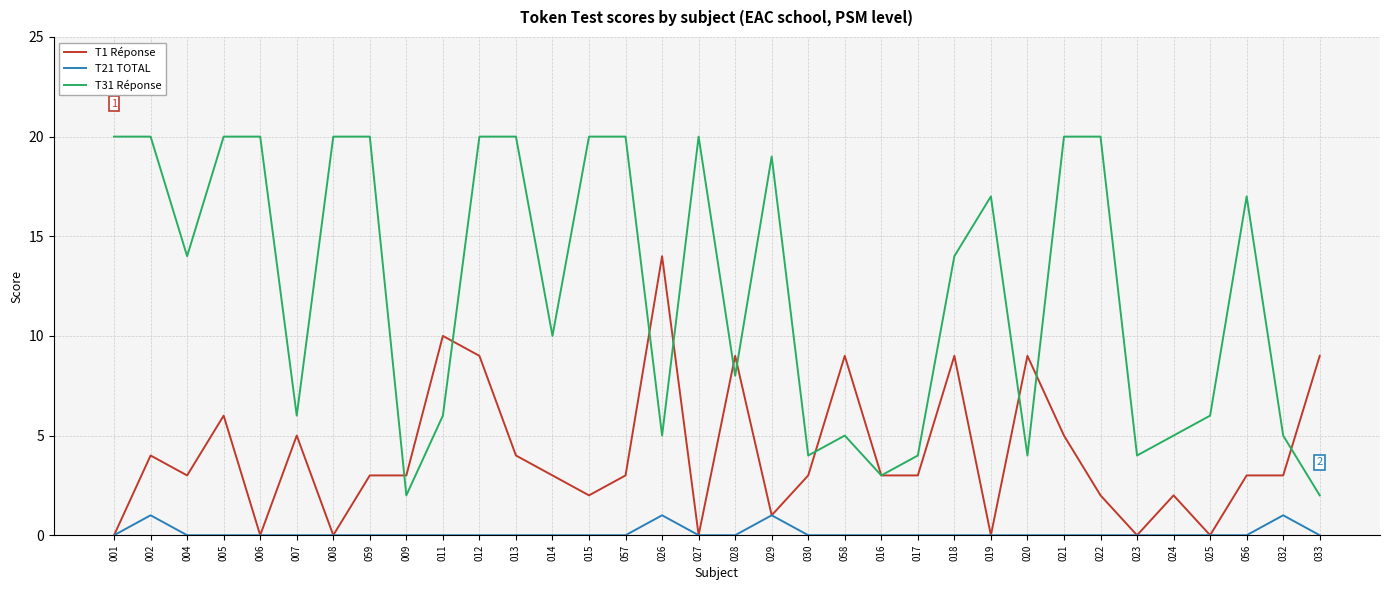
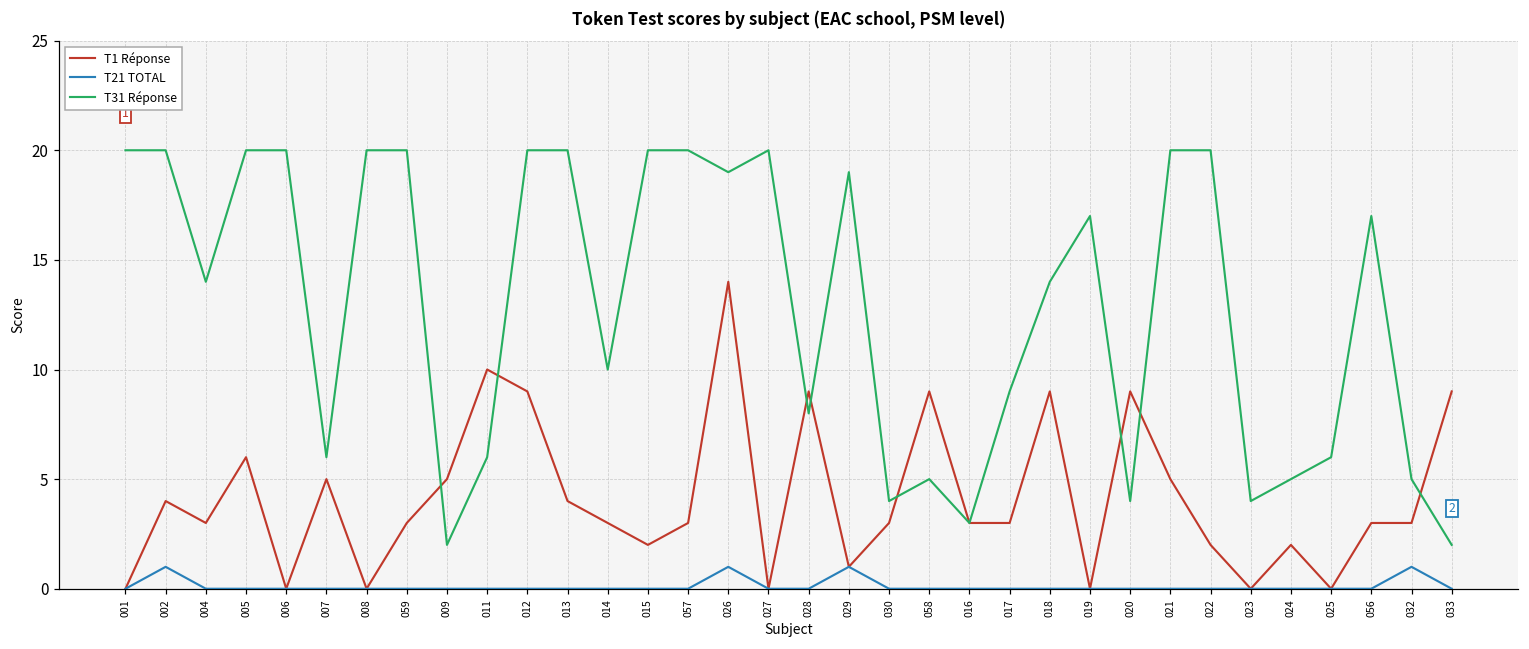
T1 Réponse, 009: 3 -> 5
T31 Réponse, 026: 5 -> 19
T31 Réponse, 017: 4 -> 9
